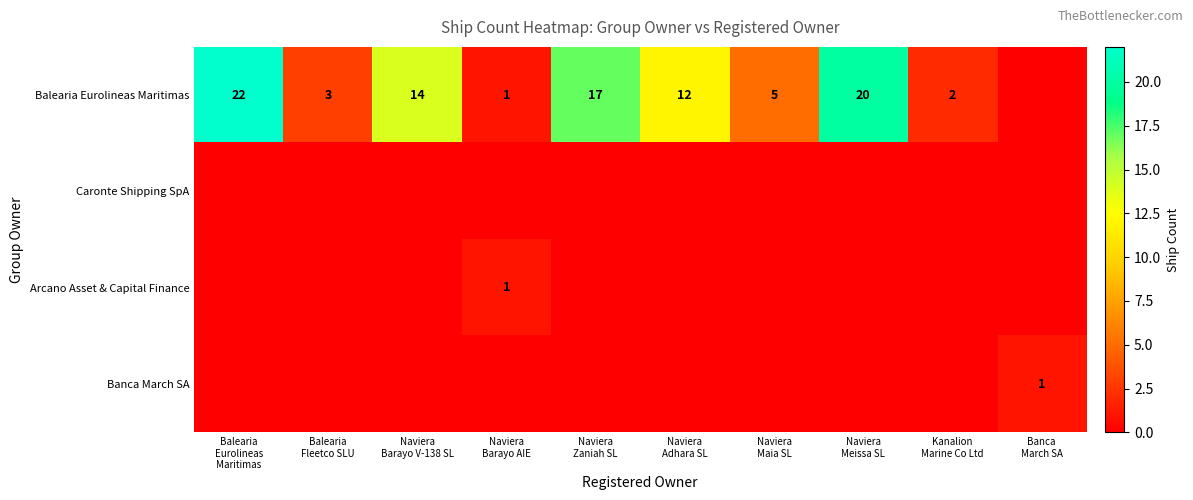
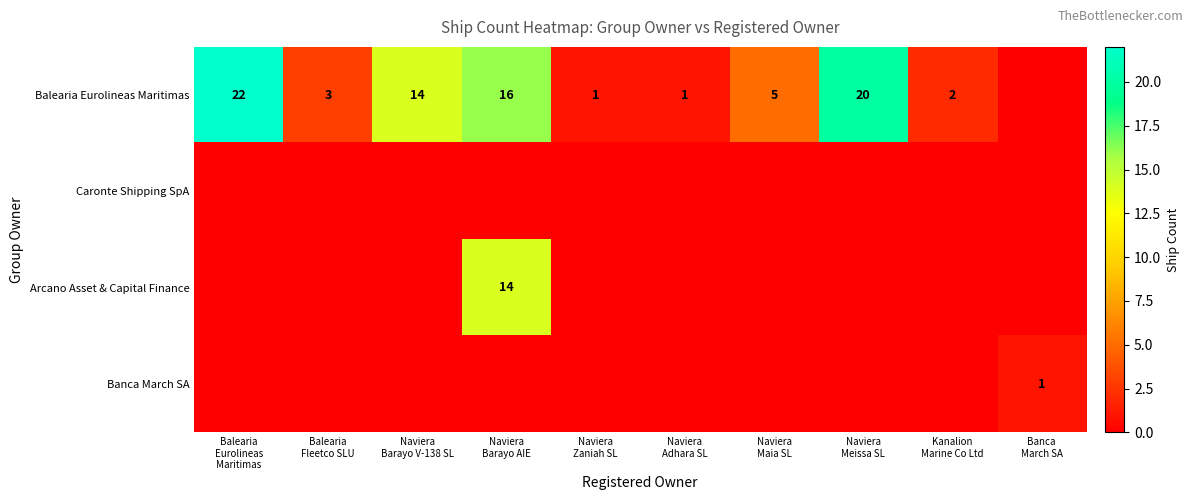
Balearia Eurolineas Maritimas, Naviera Barayo AIE: 1 -> 16
Balearia Eurolineas Maritimas, Naviera Zaniah SL: 17 -> 1
Balearia Eurolineas Maritimas, Naviera Adhara SL: 12 -> 1
Arcano Asset & Capital Finance, Naviera Barayo AIE: 1 -> 14
